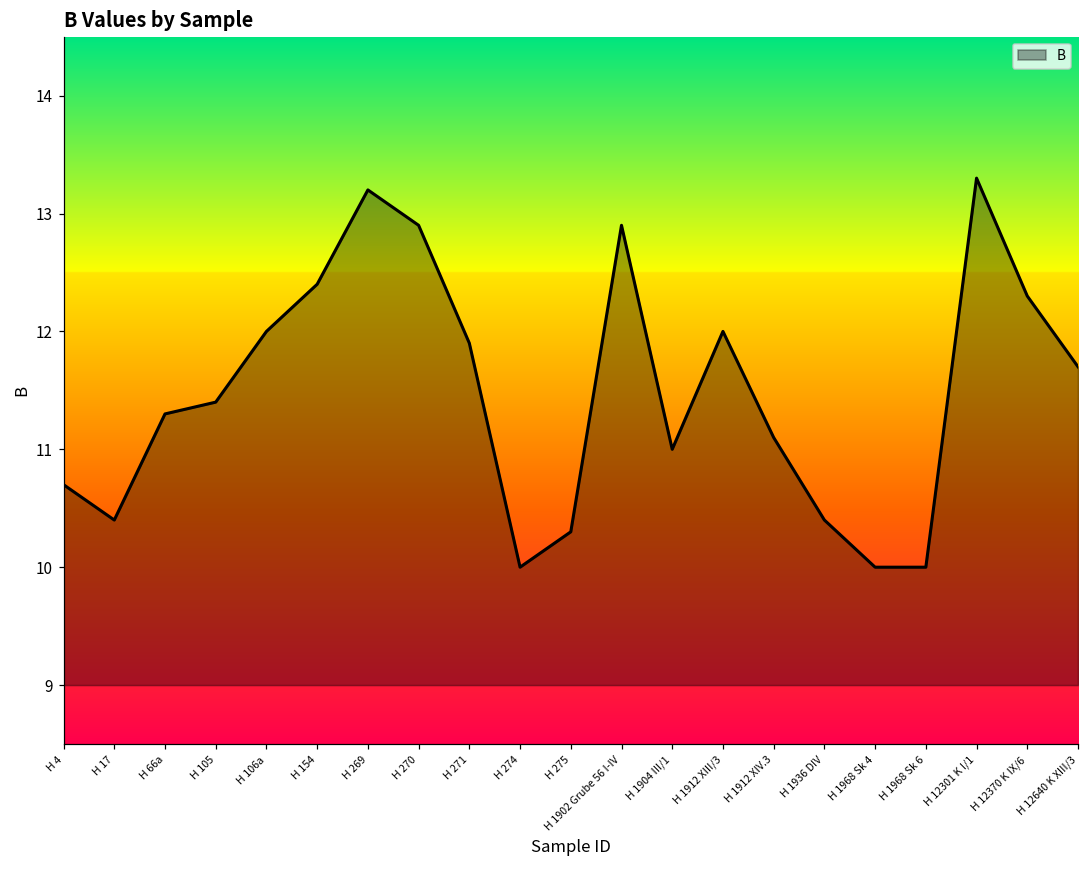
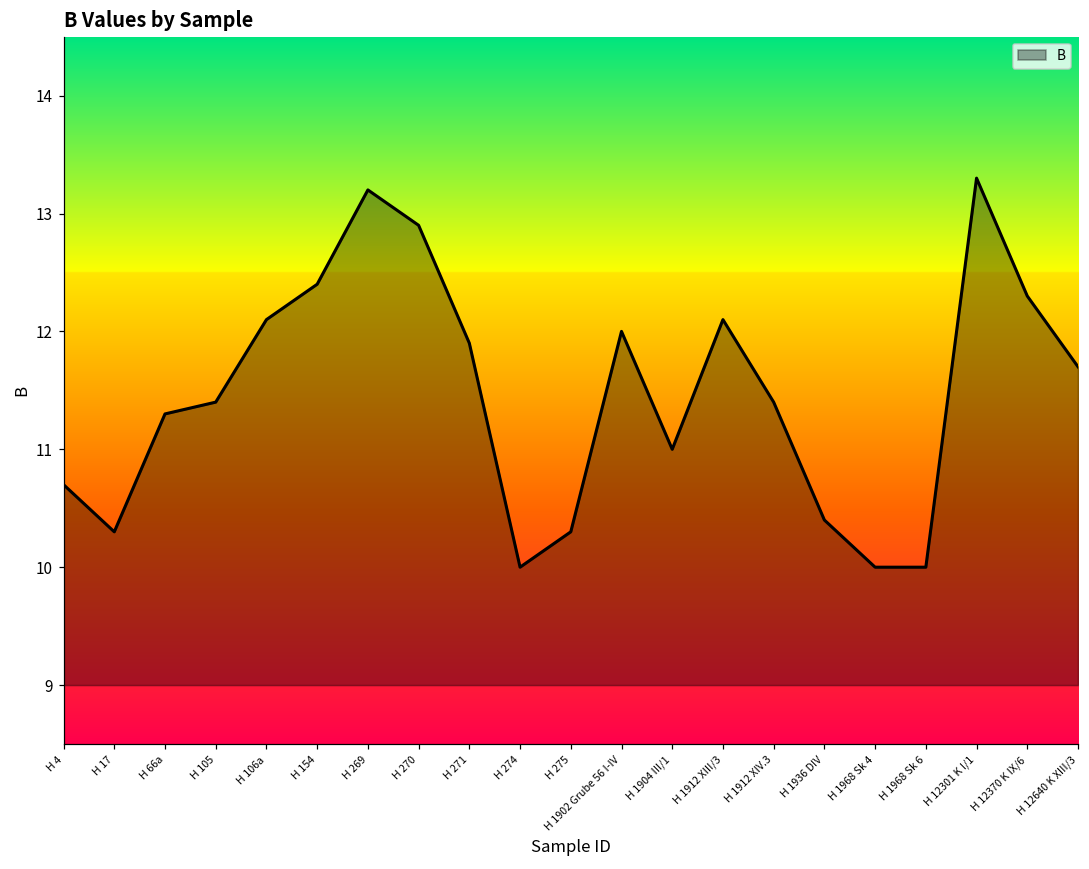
H 17: 10.4 -> 10.3
H 106a: 12.0 -> 12.1
H 1902 Grube 56 I-IV: 12.9 -> 12.0
H 1912 XIII/3: 12.0 -> 12.1
H 1912 XIV.3: 11.1 -> 11.4
